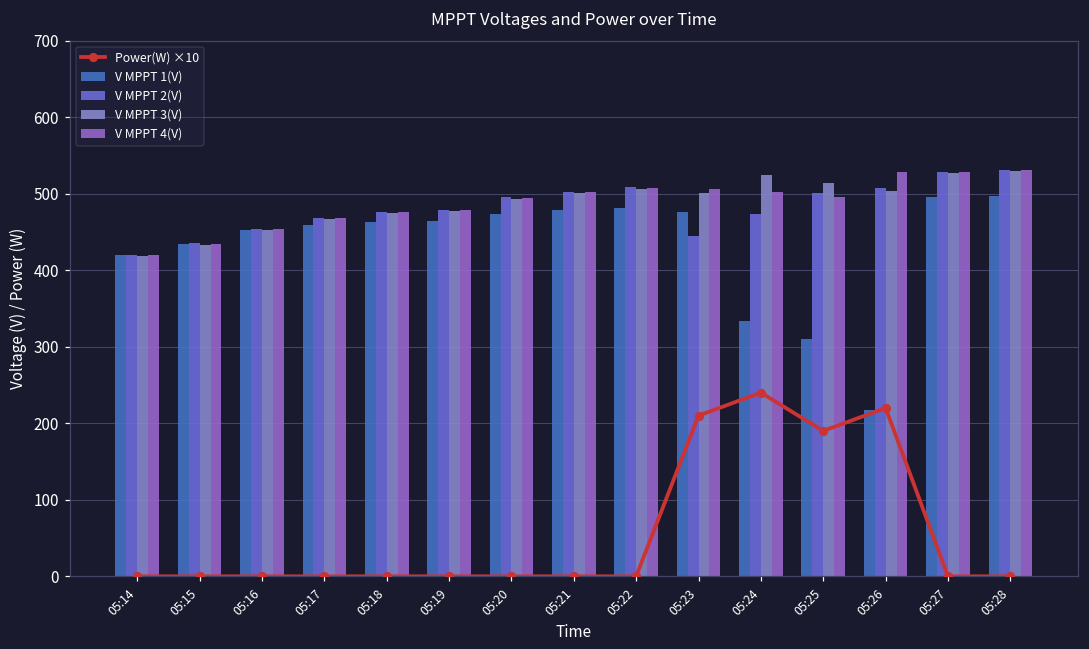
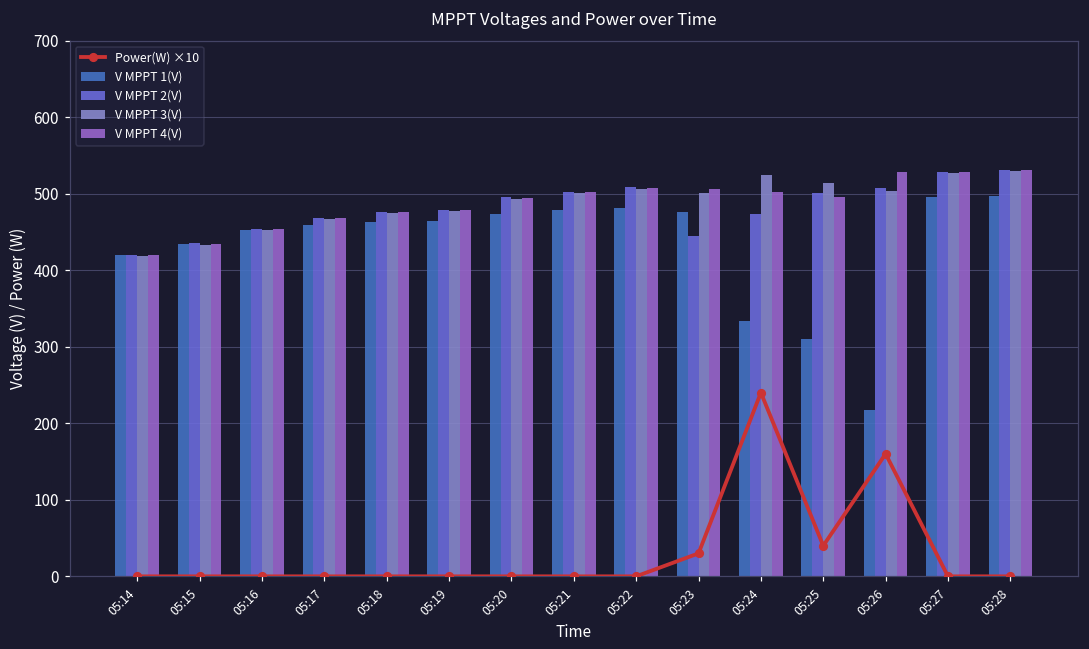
Power(W) ×10, 05:23: 210 -> 30
Power(W) ×10, 05:25: 190 -> 40
Power(W) ×10, 05:26: 220 -> 160
